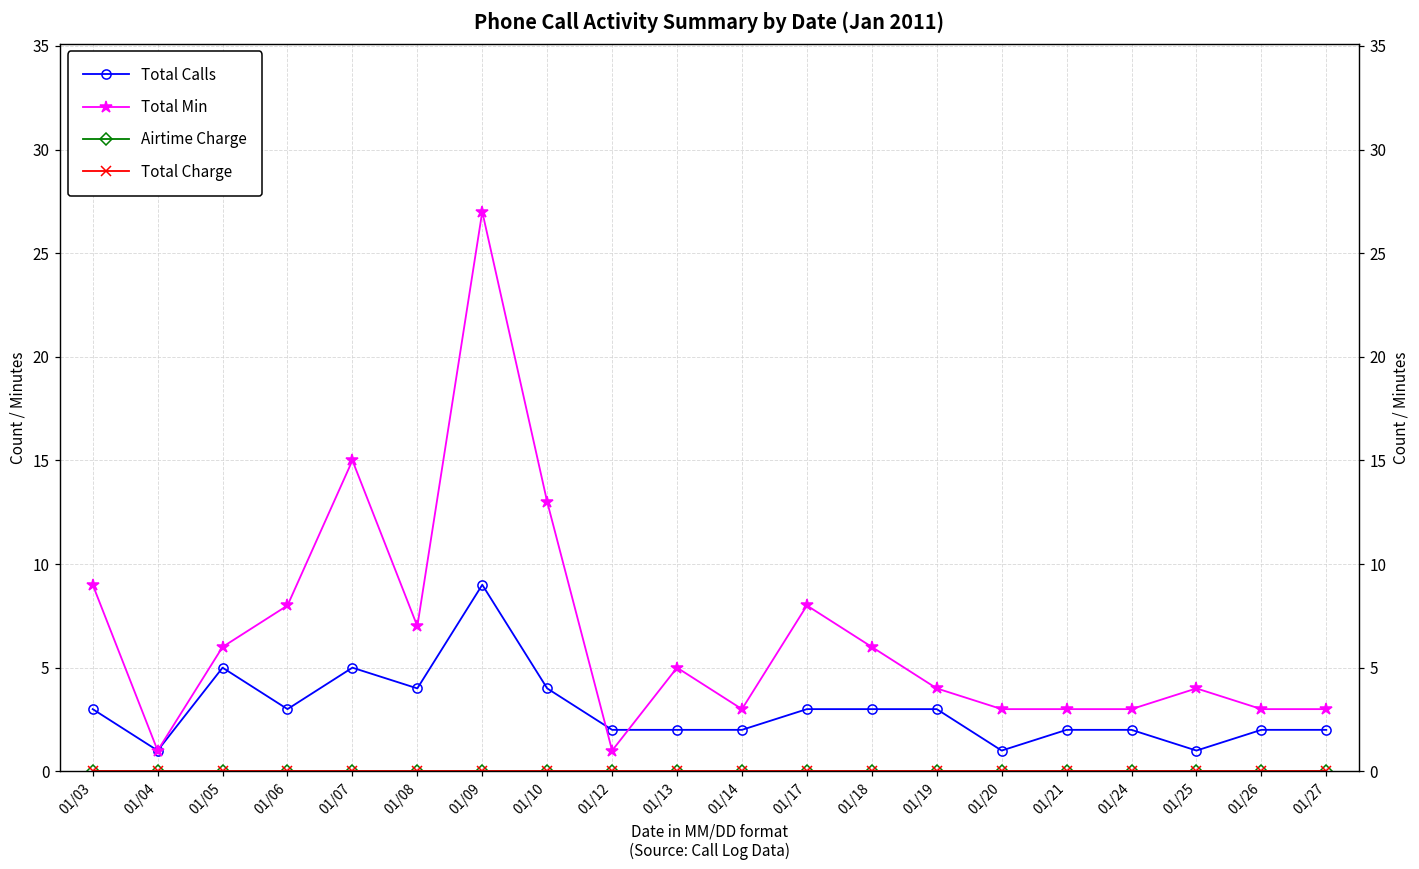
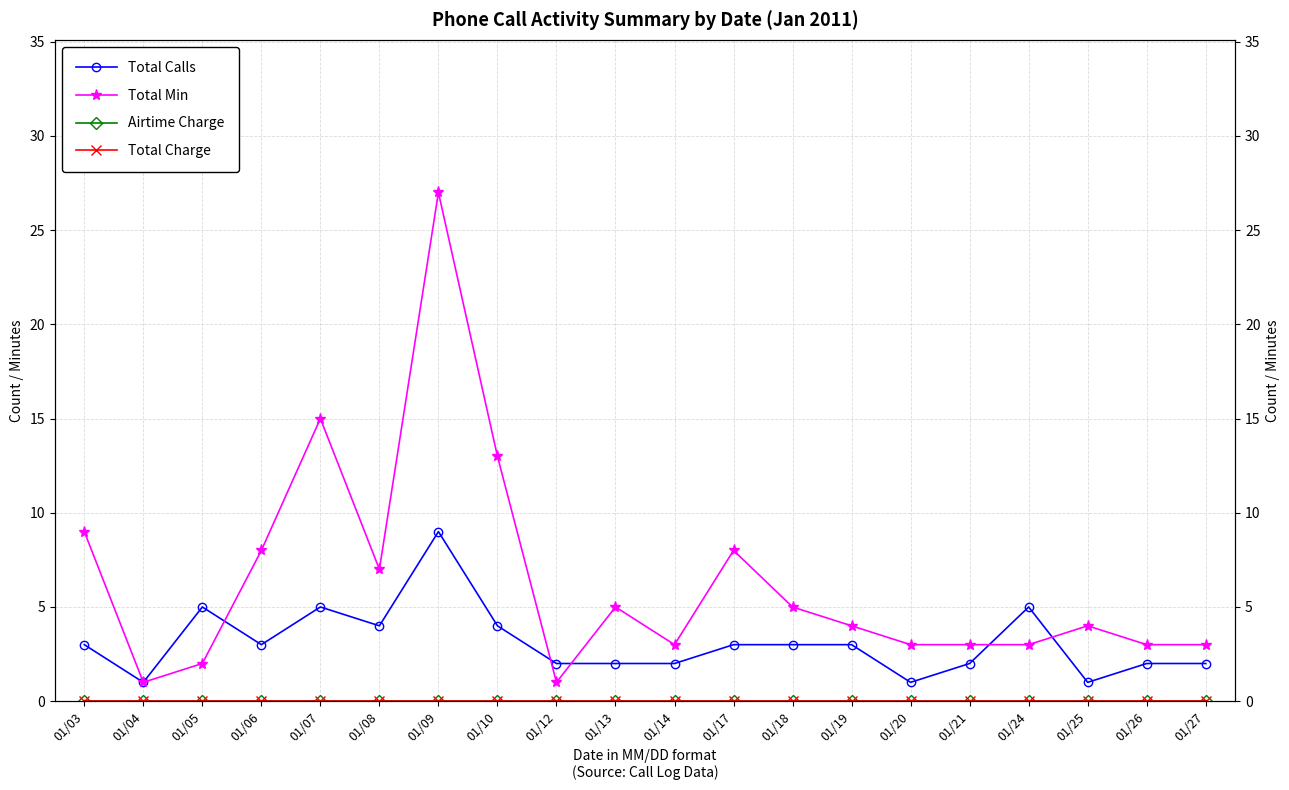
Total Min, 01/05: 6 -> 2
Total Min, 01/18: 6 -> 5
Total Calls, 01/24: 2 -> 5
